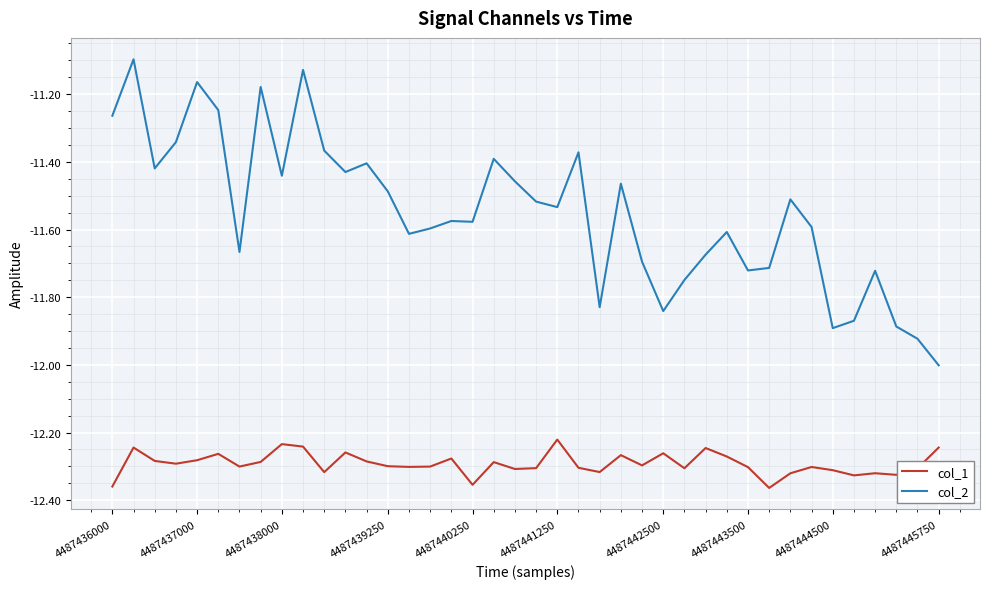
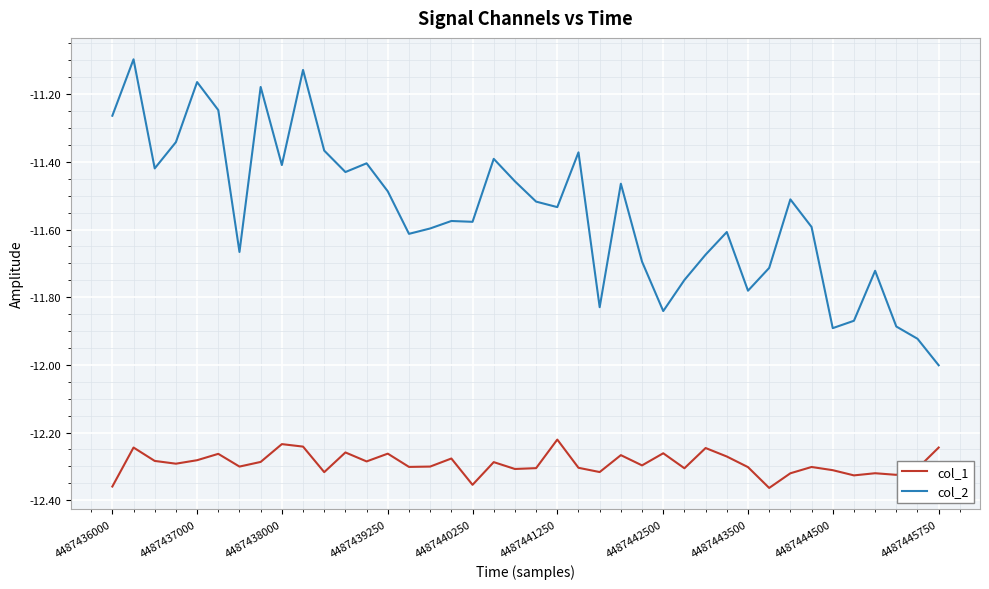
col_2, 4487438000: -11.44 -> -11.41
col_1, 4487439250: -12.30 -> -12.26
col_2, 4487443500: -11.72 -> -11.78
